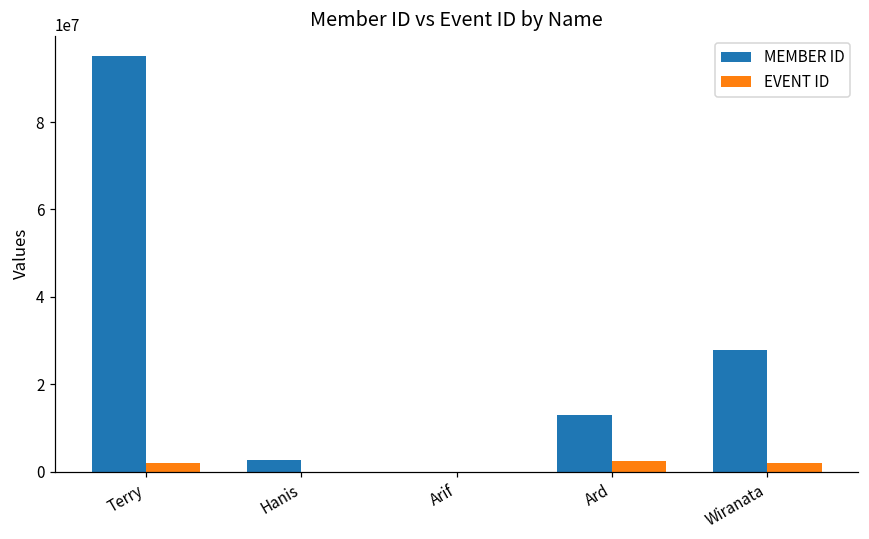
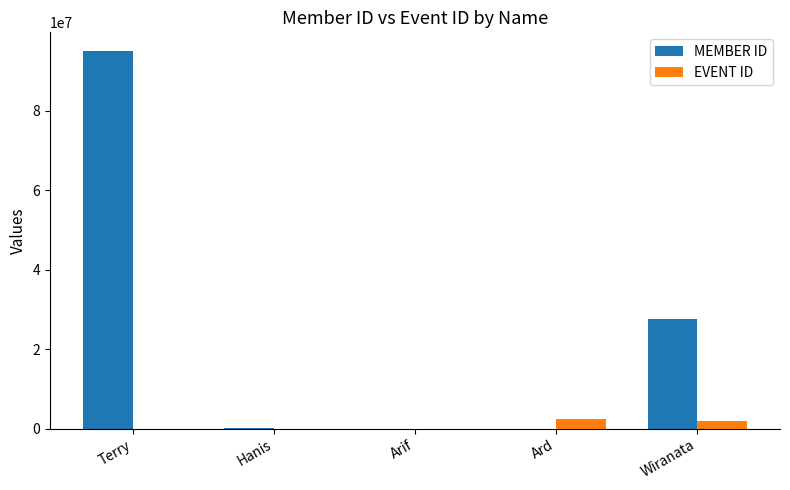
EVENT ID, Terry: 2000000 -> 0
MEMBER ID, Hanis: 3000000 -> 0
MEMBER ID, Ard: 13000000 -> 0
